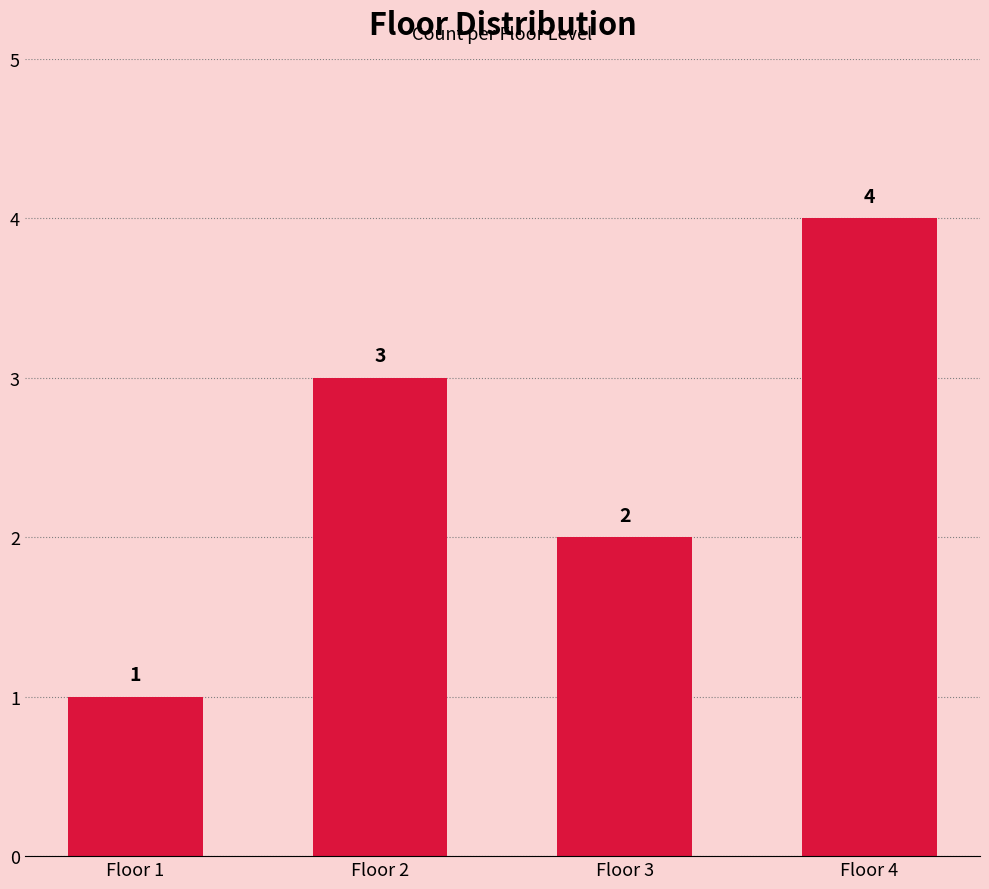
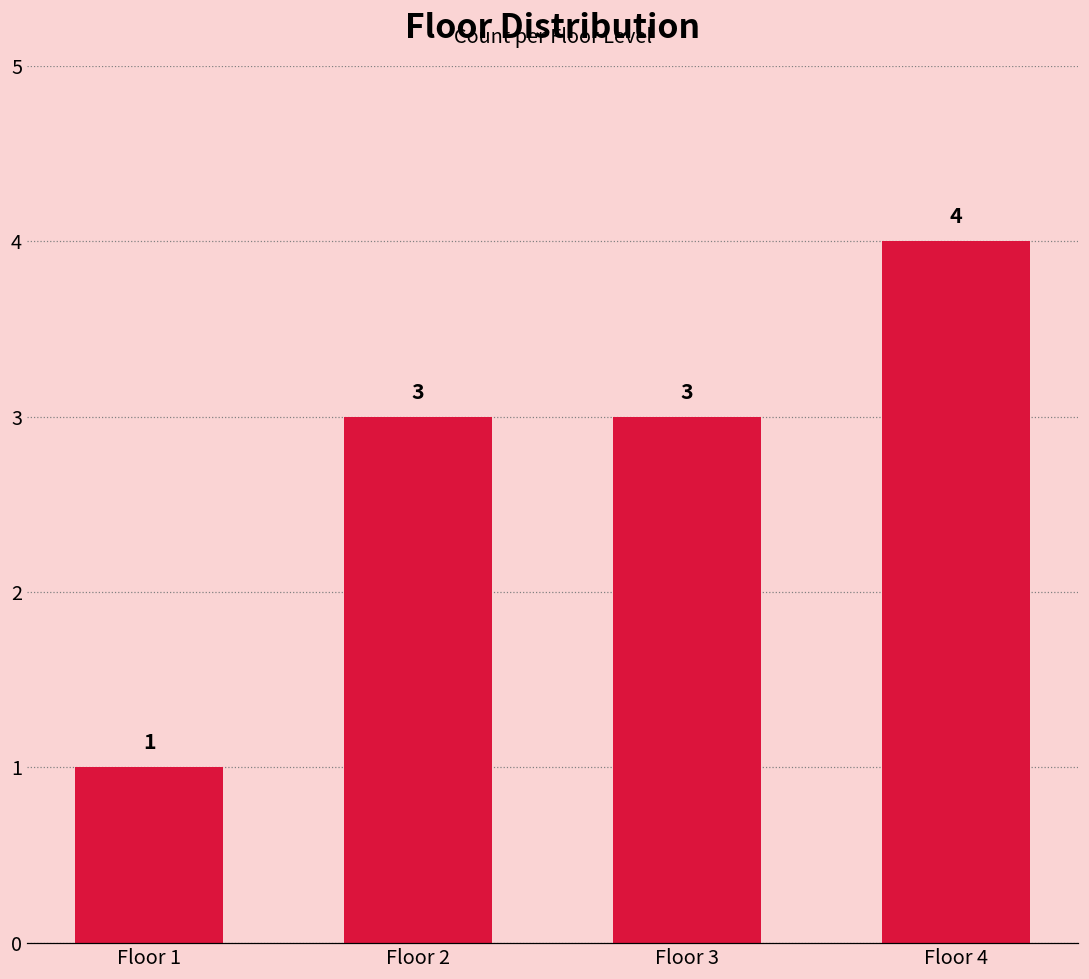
Floor 3: 2 -> 3
